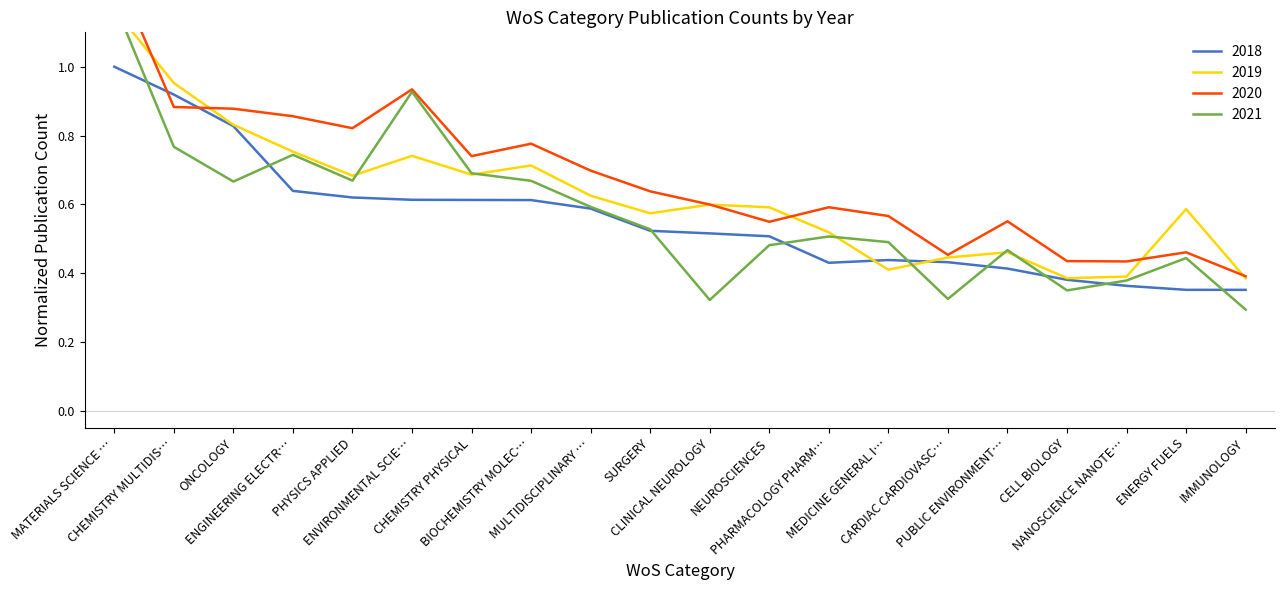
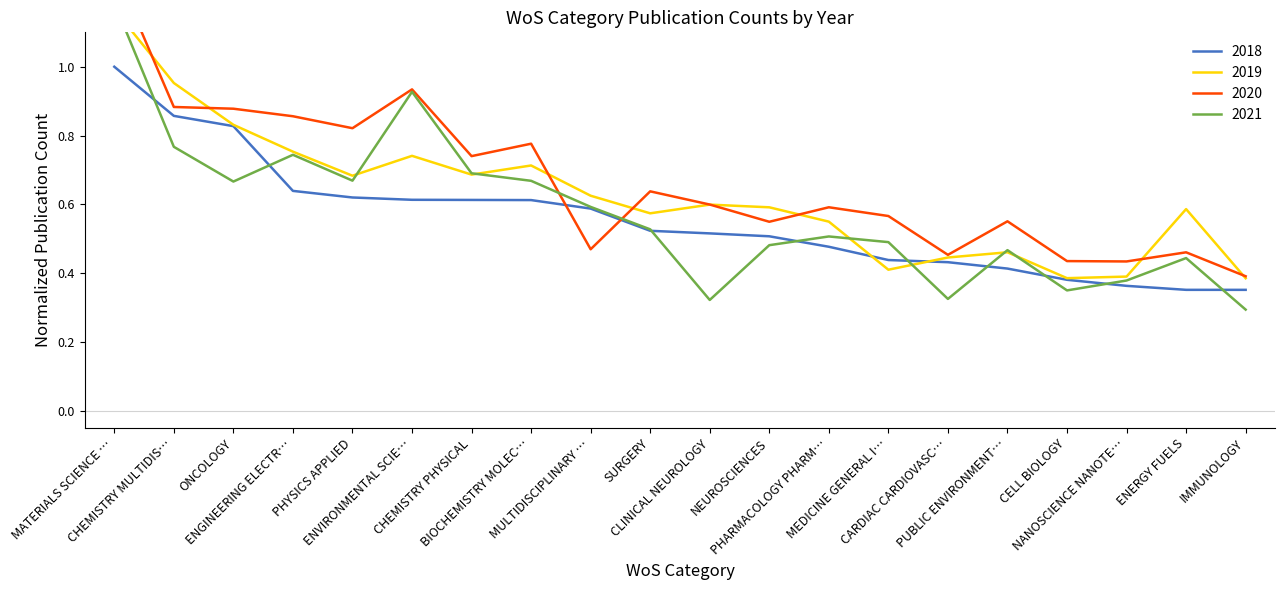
2018, CHEMISTRY MULTIDIS…: 0.92 -> 0.86
2020, MULTIDISCIPLINARY …: 0.70 -> 0.47
2018, PHARMACOLOGY PHARM…: 0.43 -> 0.48
2019, PHARMACOLOGY PHARM…: 0.52 -> 0.55
